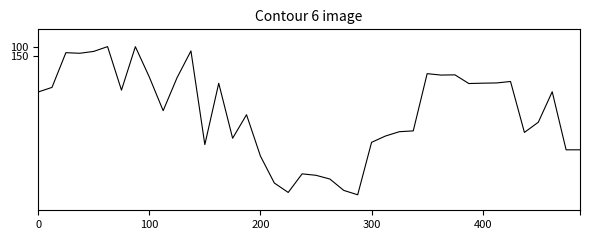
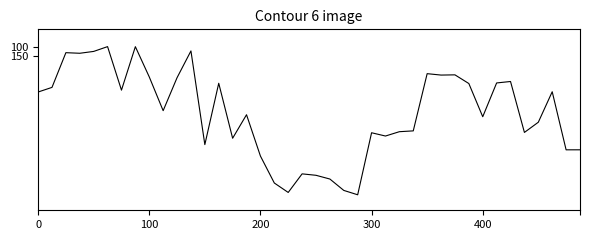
300: 620 -> 570
400: 300 -> 480
